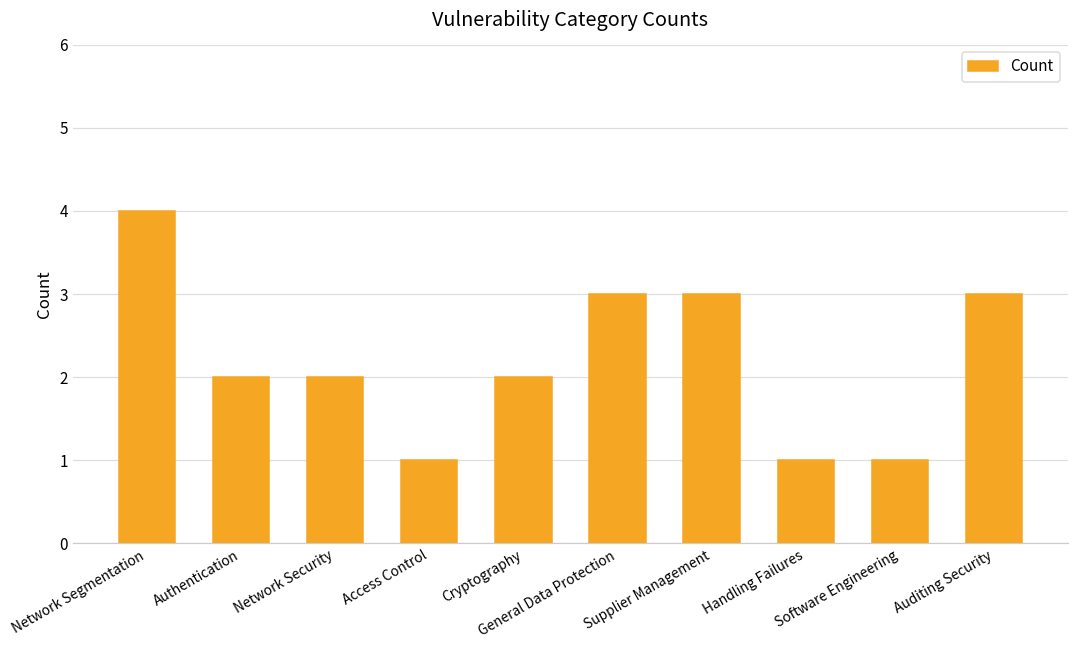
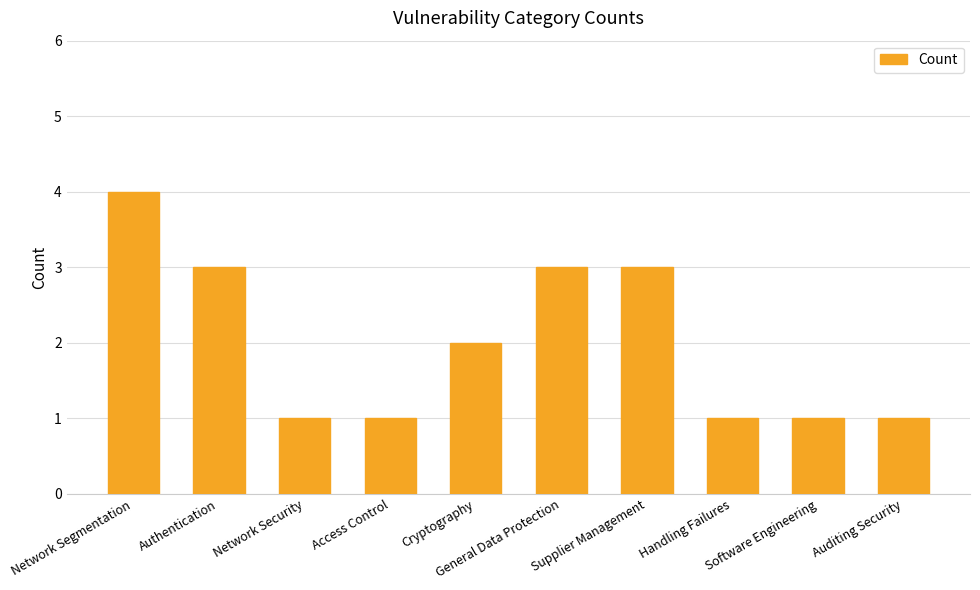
Authentication: 2 -> 3
Network Security: 2 -> 1
Auditing Security: 3 -> 1
